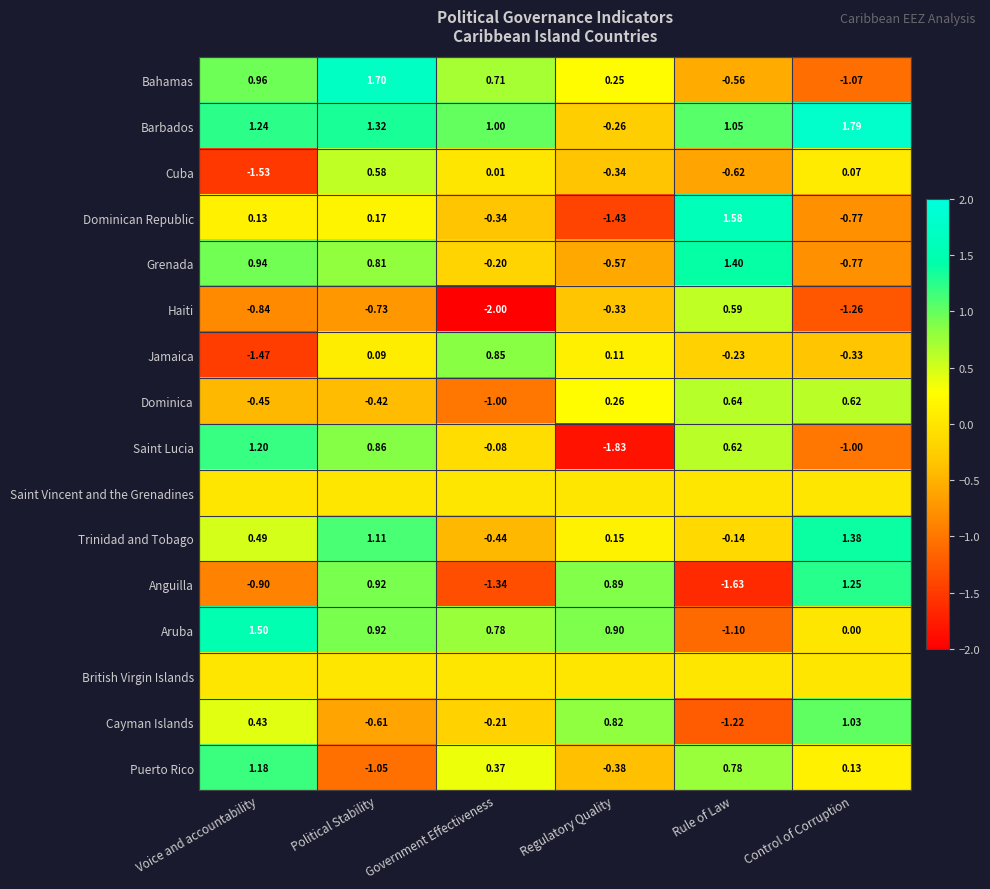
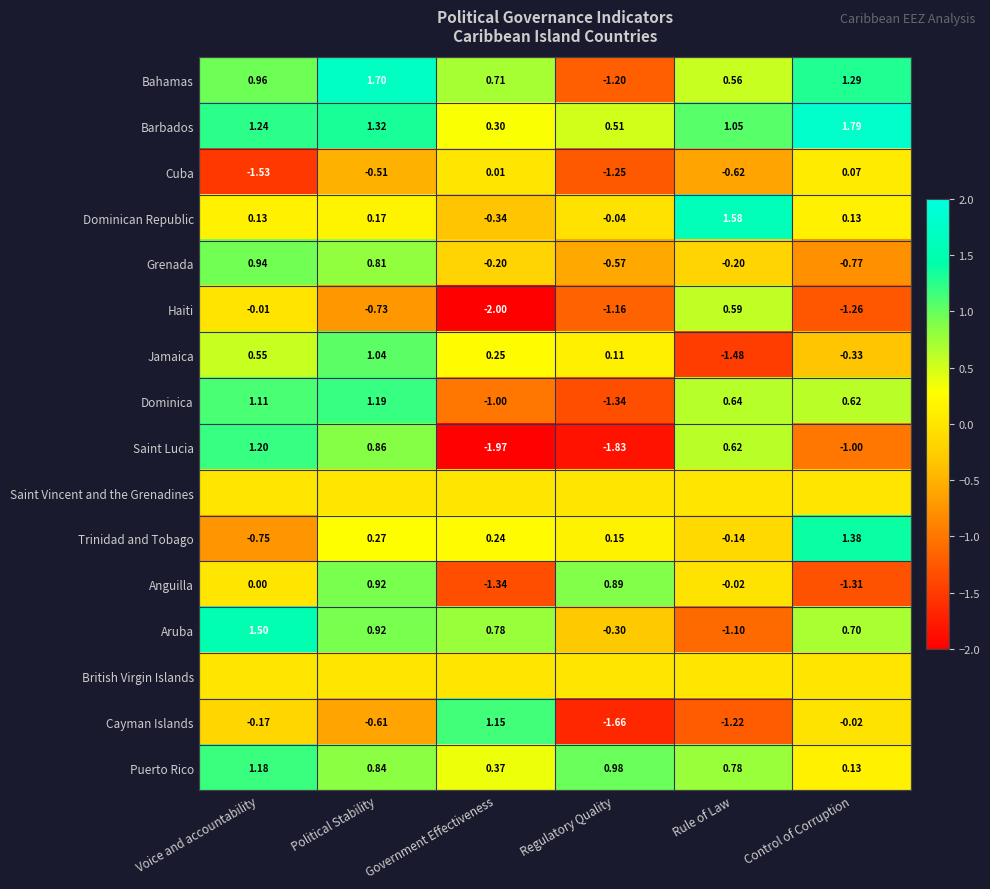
Bahamas, Regulatory Quality: 0.25 -> -1.20
Bahamas, Rule of Law: -0.56 -> 0.56
Bahamas, Control of Corruption: -1.07 -> 1.29
Barbados, Government Effectiveness: 1.00 -> 0.30
Barbados, Regulatory Quality: -0.26 -> 0.51
Cuba, Political Stability: 0.58 -> -0.51
Cuba, Regulatory Quality: -0.34 -> -1.25
Dominican Republic, Regulatory Quality: -1.43 -> -0.04
Dominican Republic, Control of Corruption: -0.77 -> 0.13
Grenada, Rule of Law: 1.40 -> -0.20
Haiti, Voice and accountability: -0.84 -> -0.01
Haiti, Regulatory Quality: -0.33 -> -1.16
Jamaica, Voice and accountability: -1.47 -> 0.55
Jamaica, Political Stability: 0.09 -> 1.04
Jamaica, Government Effectiveness: 0.85 -> 0.25
Jamaica, Rule of Law: -0.23 -> -1.48
Dominica, Voice and accountability: -0.45 -> 1.11
Dominica, Political Stability: -0.42 -> 1.19
Dominica, Regulatory Quality: 0.26 -> -1.34
Saint Lucia, Government Effectiveness: -0.08 -> -1.97
Trinidad and Tobago, Voice and accountability: 0.49 -> -0.75
Trinidad and Tobago, Political Stability: 1.11 -> 0.27
Trinidad and Tobago, Government Effectiveness: -0.44 -> 0.24
Anguilla, Voice and accountability: -0.90 -> 0.00
Anguilla, Rule of Law: -1.63 -> -0.02
Anguilla, Control of Corruption: 1.25 -> -1.31
Aruba, Regulatory Quality: 0.90 -> -0.30
Aruba, Control of Corruption: 0.00 -> 0.70
Cayman Islands, Voice and accountability: 0.43 -> -0.17
Cayman Islands, Government Effectiveness: -0.21 -> 1.15
Cayman Islands, Regulatory Quality: 0.82 -> -1.66
Cayman Islands, Control of Corruption: 1.03 -> -0.02
Puerto Rico, Political Stability: -1.05 -> 0.84
Puerto Rico, Regulatory Quality: -0.38 -> 0.98
